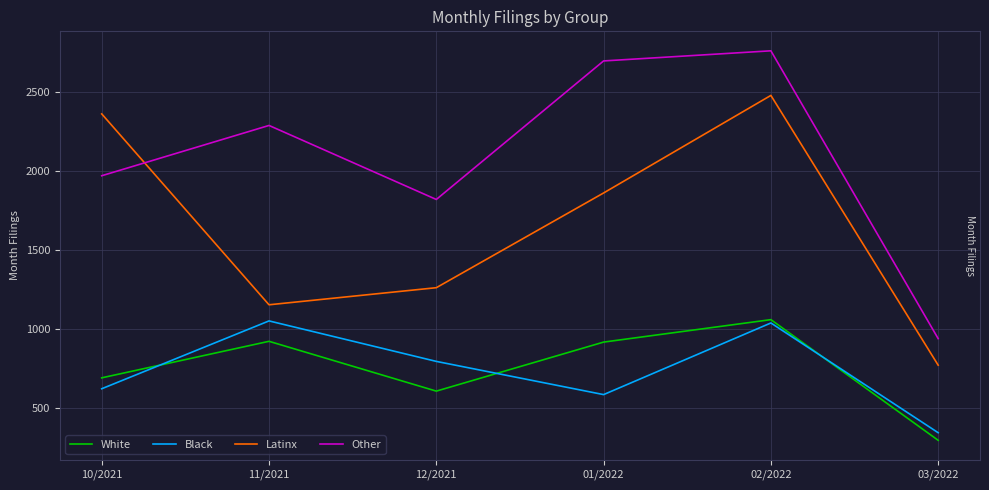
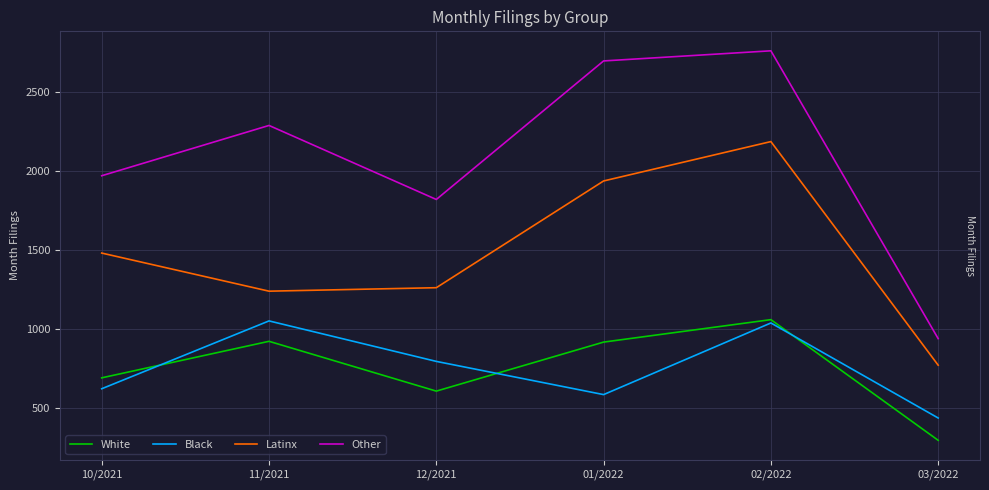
Latinx, 10/2021: 2360 -> 1480
Latinx, 11/2021: 1150 -> 1240
Latinx, 01/2022: 1860 -> 1940
Latinx, 02/2022: 2480 -> 2180
Black, 03/2022: 340 -> 440
